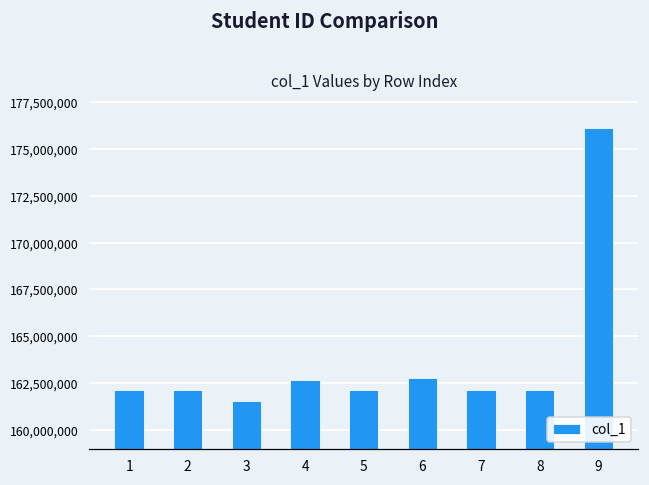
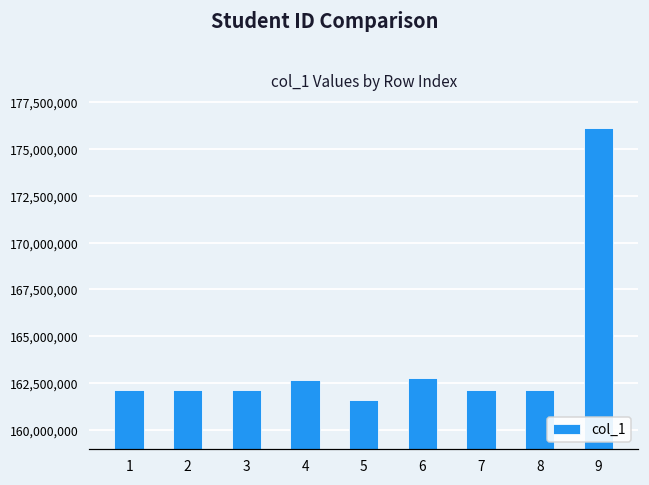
3: 161,500,000 -> 162,100,000
5: 162,100,000 -> 161,600,000
